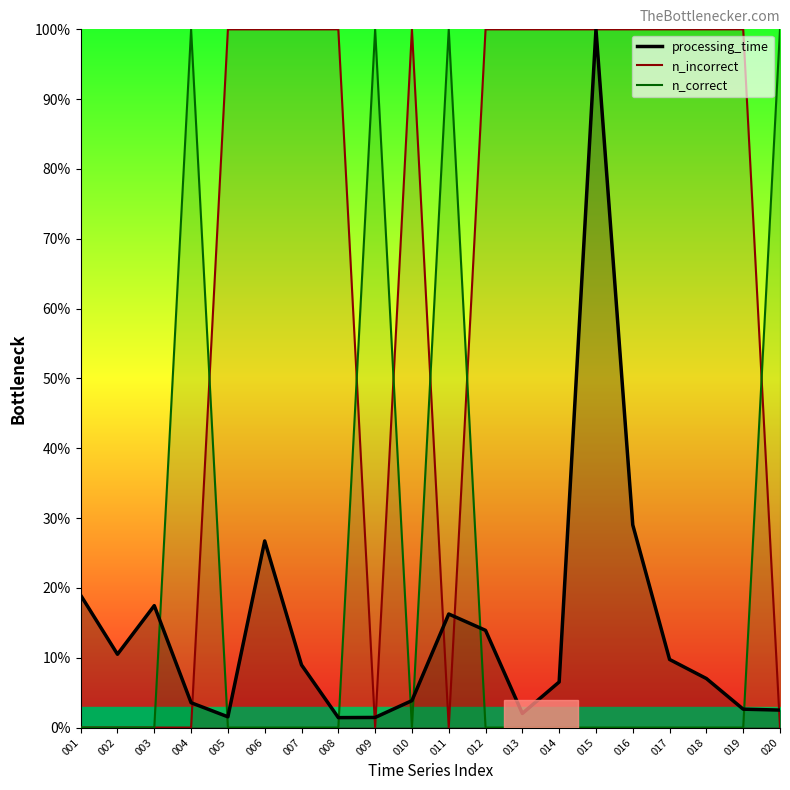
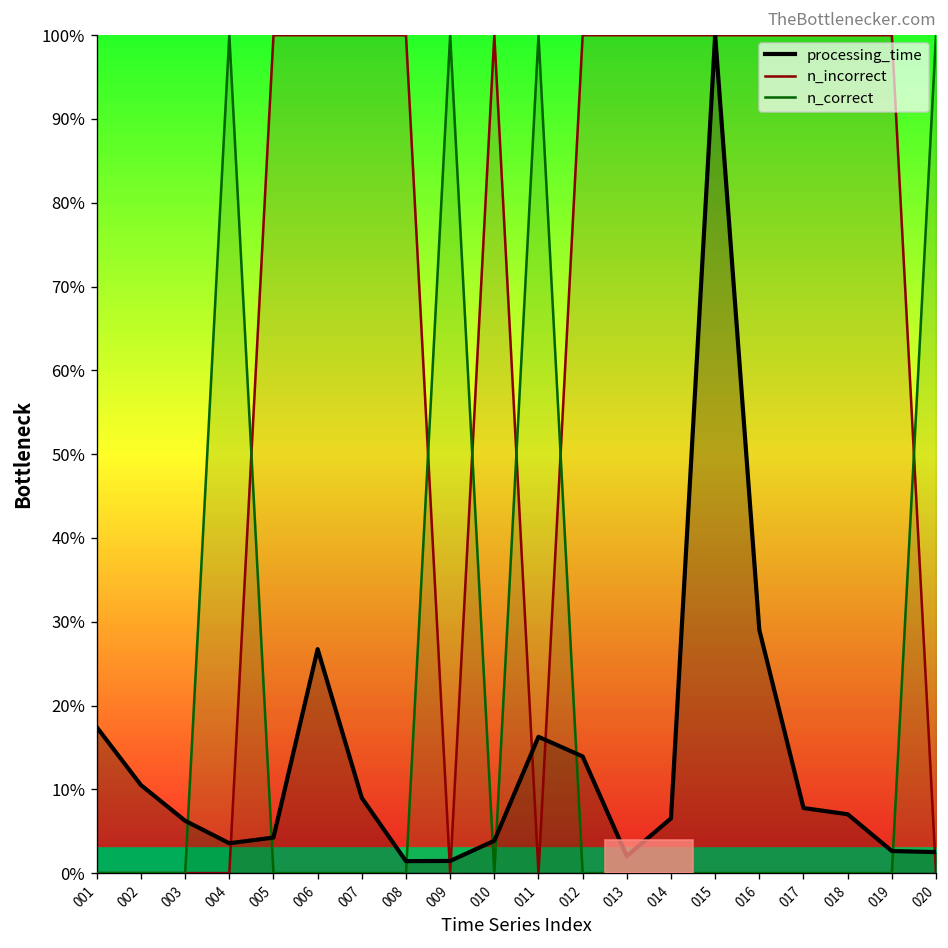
processing_time, 001: 19% -> 17%
processing_time, 003: 17% -> 6%
processing_time, 005: 2% -> 4%
processing_time, 017: 10% -> 8%
